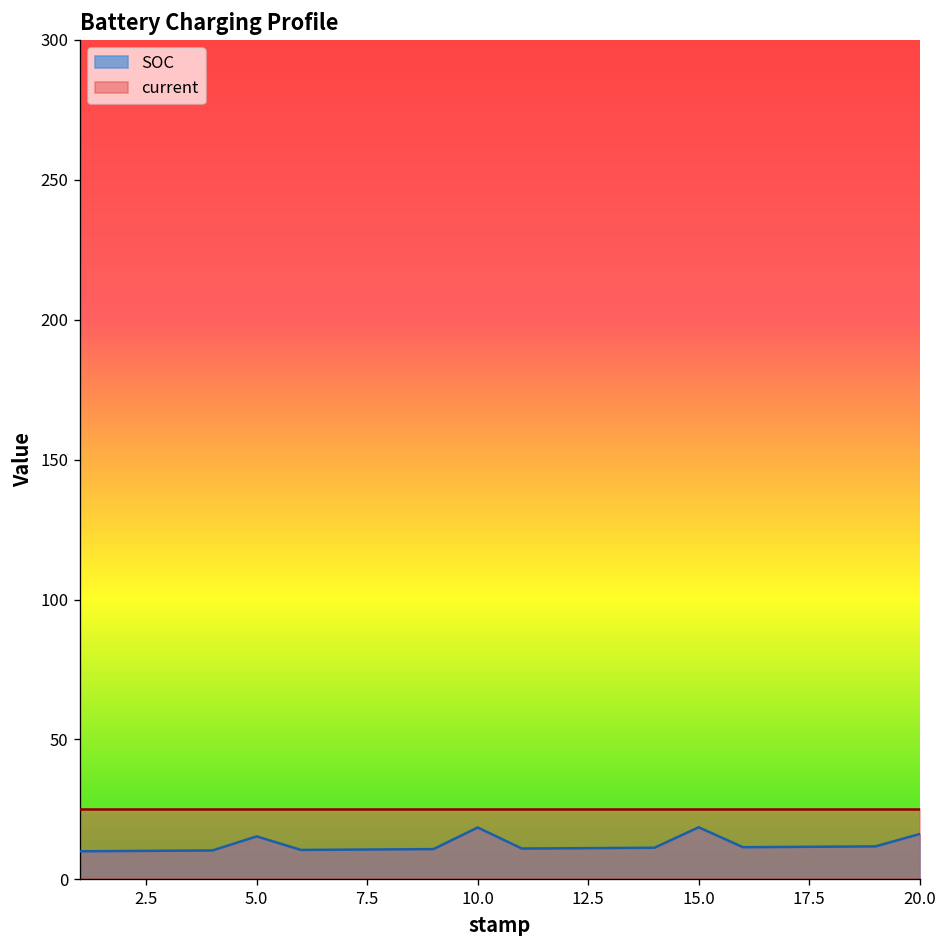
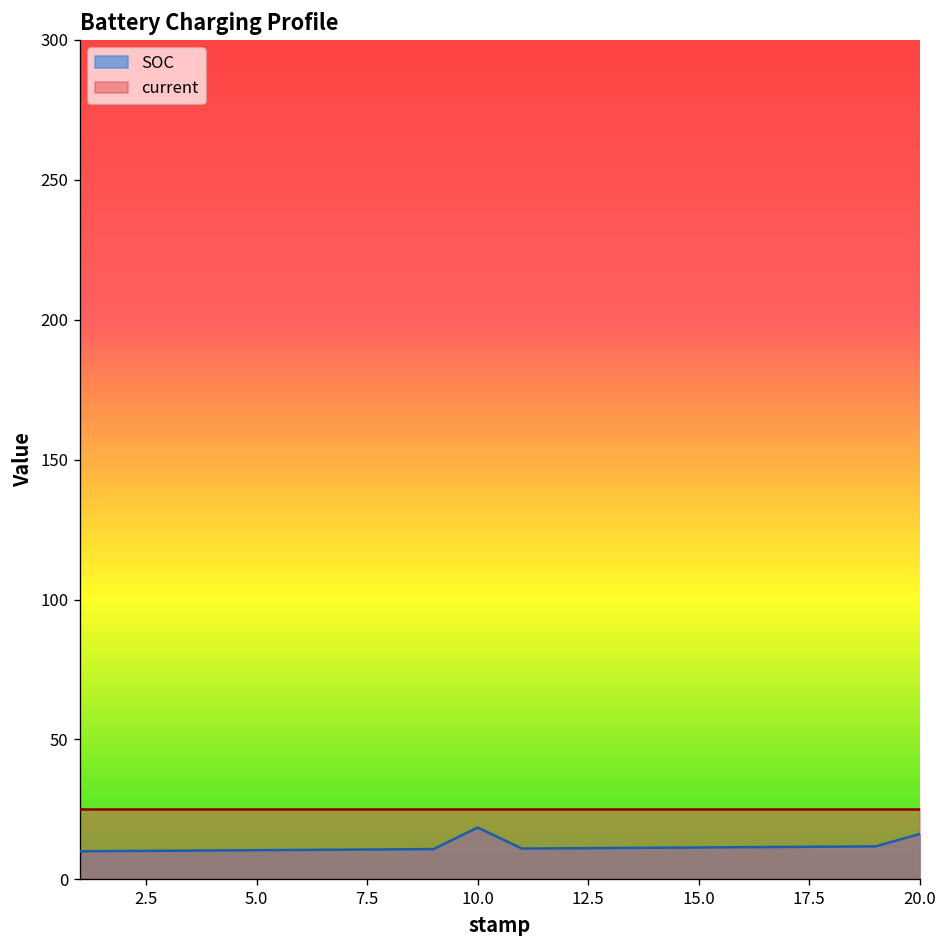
SOC, 5.0: 15 -> 10
SOC, 15.0: 19 -> 11
